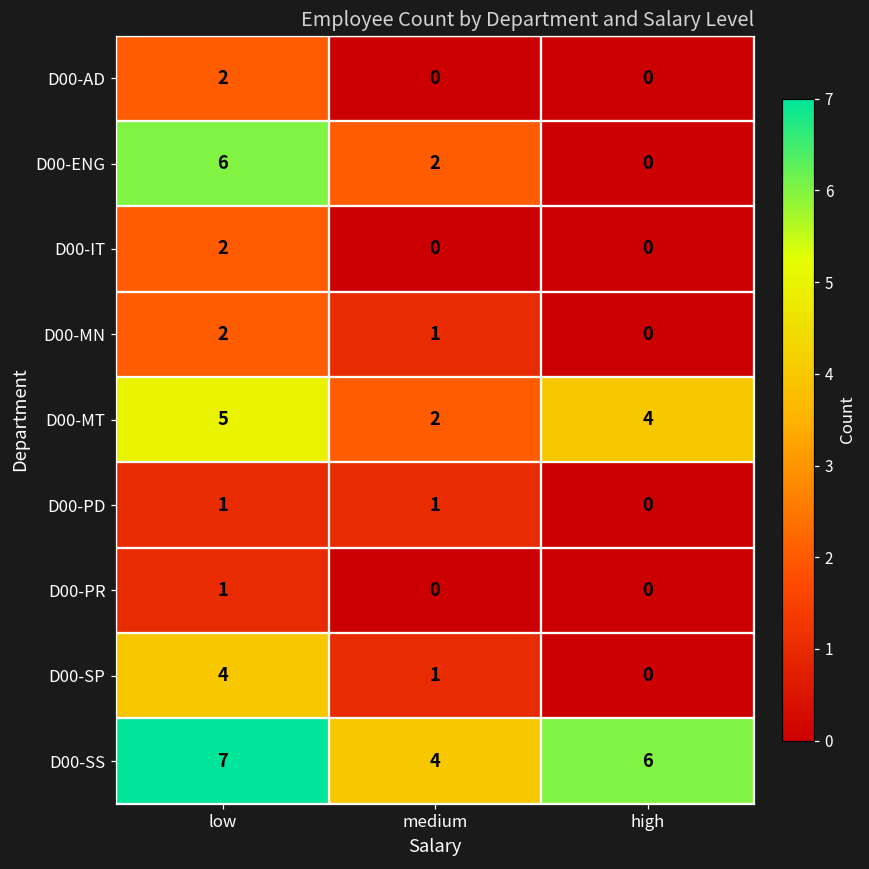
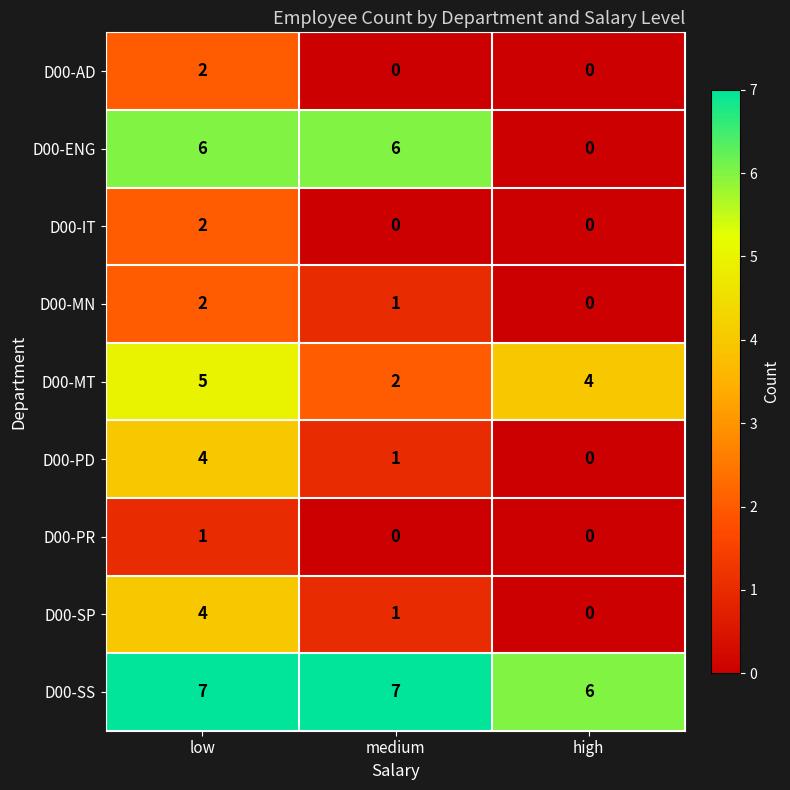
D00-ENG, medium: 2 -> 6
D00-PD, low: 1 -> 4
D00-SS, medium: 4 -> 7
